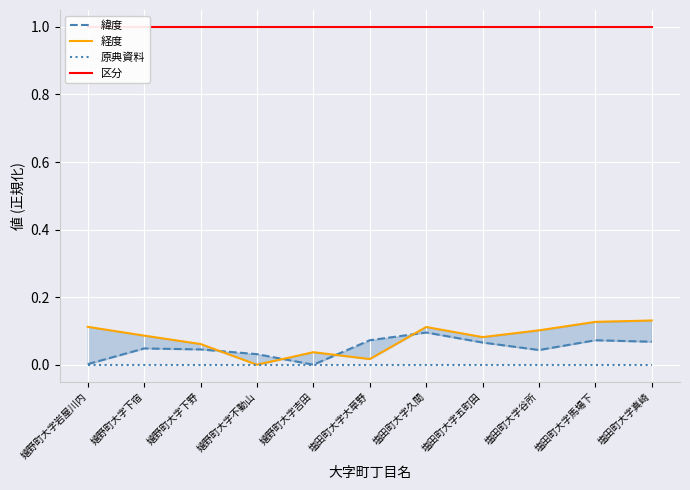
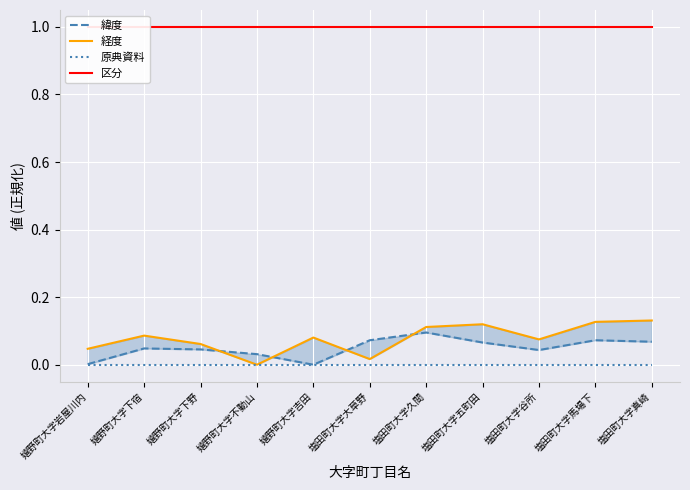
経度, 嬉野町大字岩屋川内: 0.11 -> 0.05
経度, 嬉野町大字吉田: 0.04 -> 0.08
経度, 塩田町大字五町田: 0.08 -> 0.12
経度, 塩田町大字谷所: 0.10 -> 0.07
